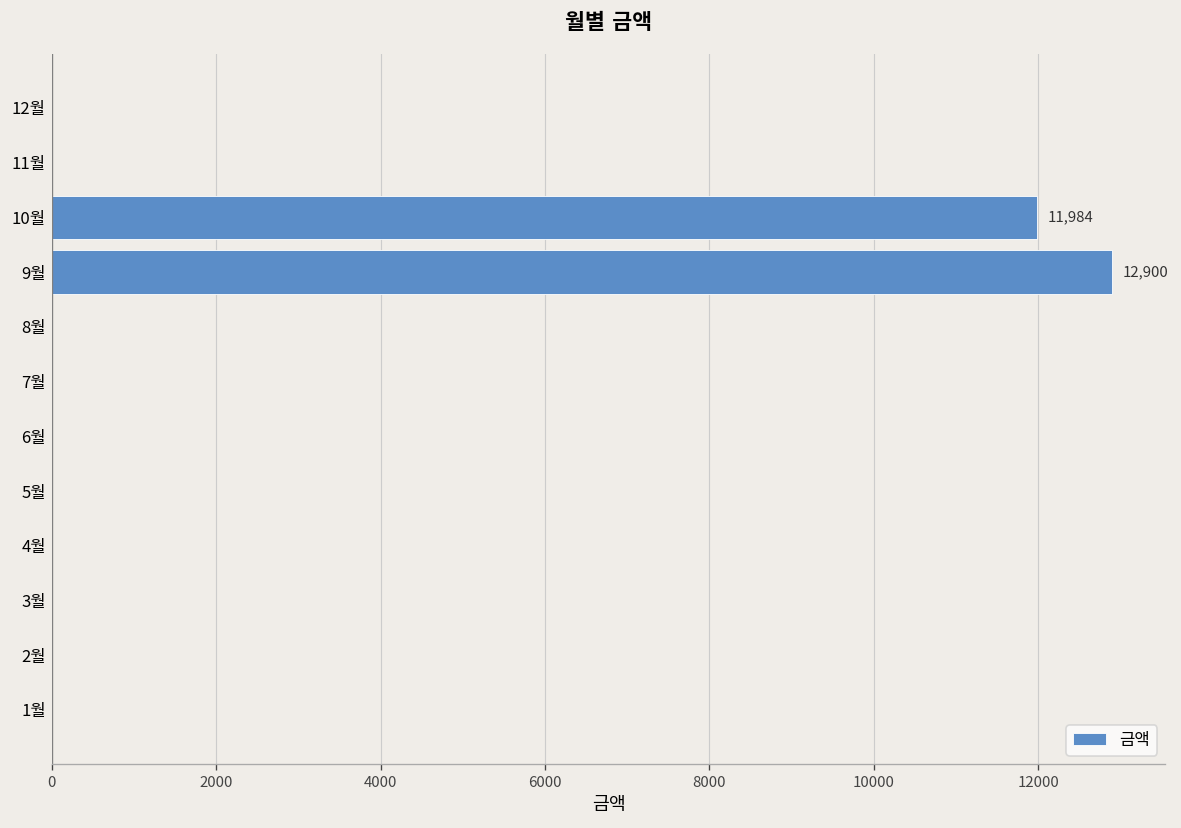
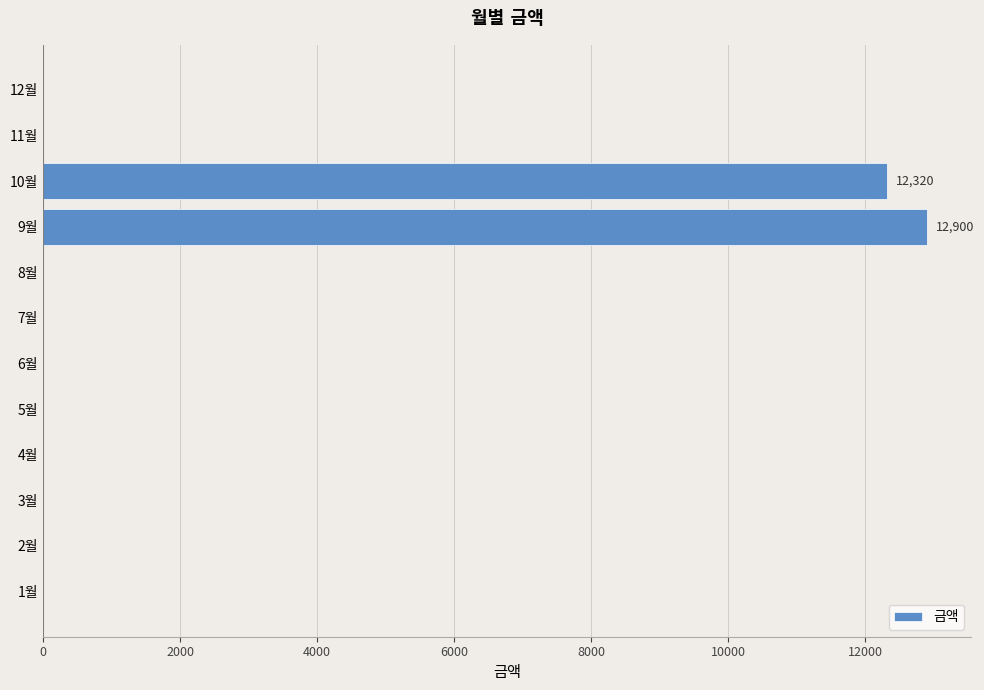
10월: 11,984 -> 12,320
